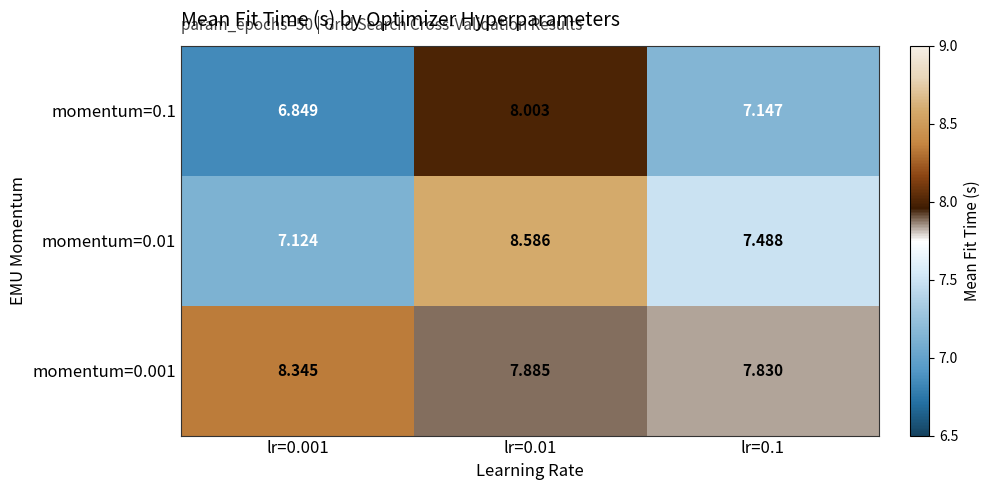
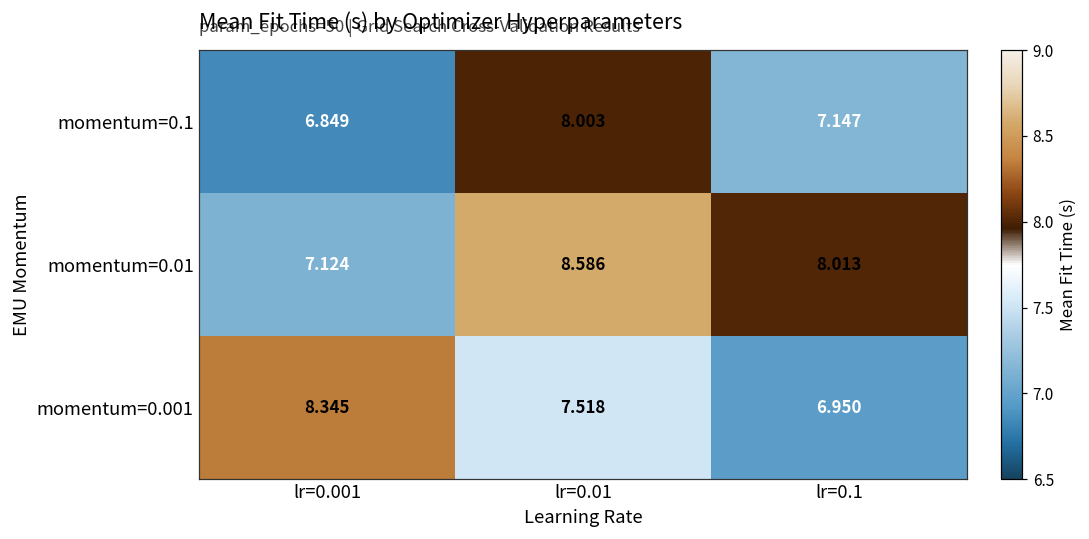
momentum=0.01, lr=0.1: 7.488 -> 8.013
momentum=0.001, lr=0.01: 7.885 -> 7.518
momentum=0.001, lr=0.1: 7.830 -> 6.950
